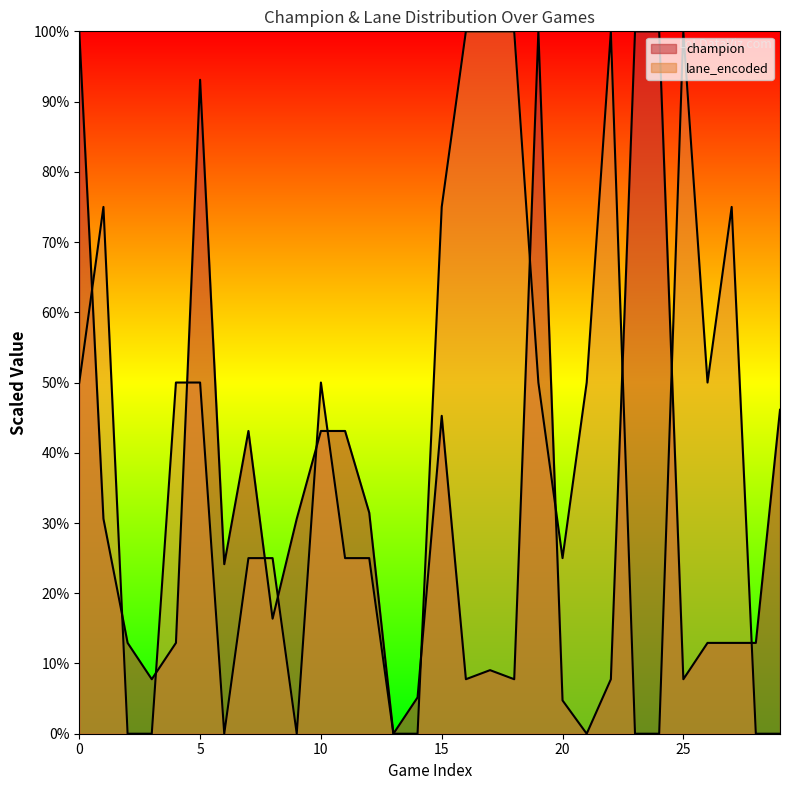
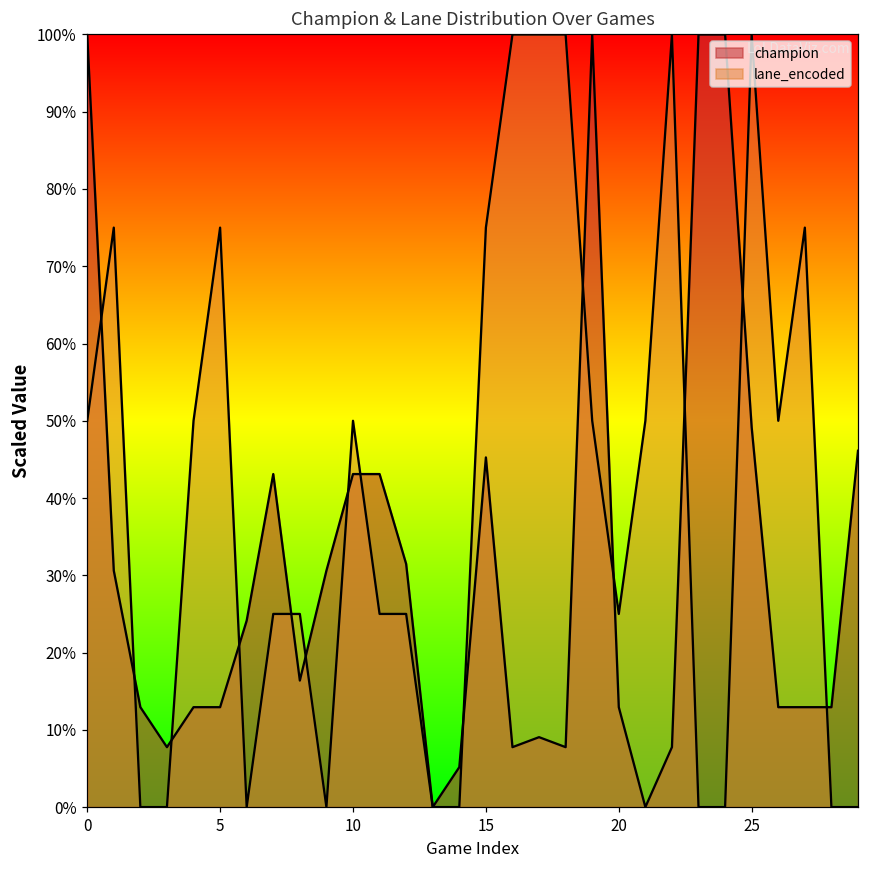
champion, 5: 93% -> 13%
lane_encoded, 5: 50% -> 75%
champion, 20: 5% -> 13%
champion, 25: 8% -> 49%
